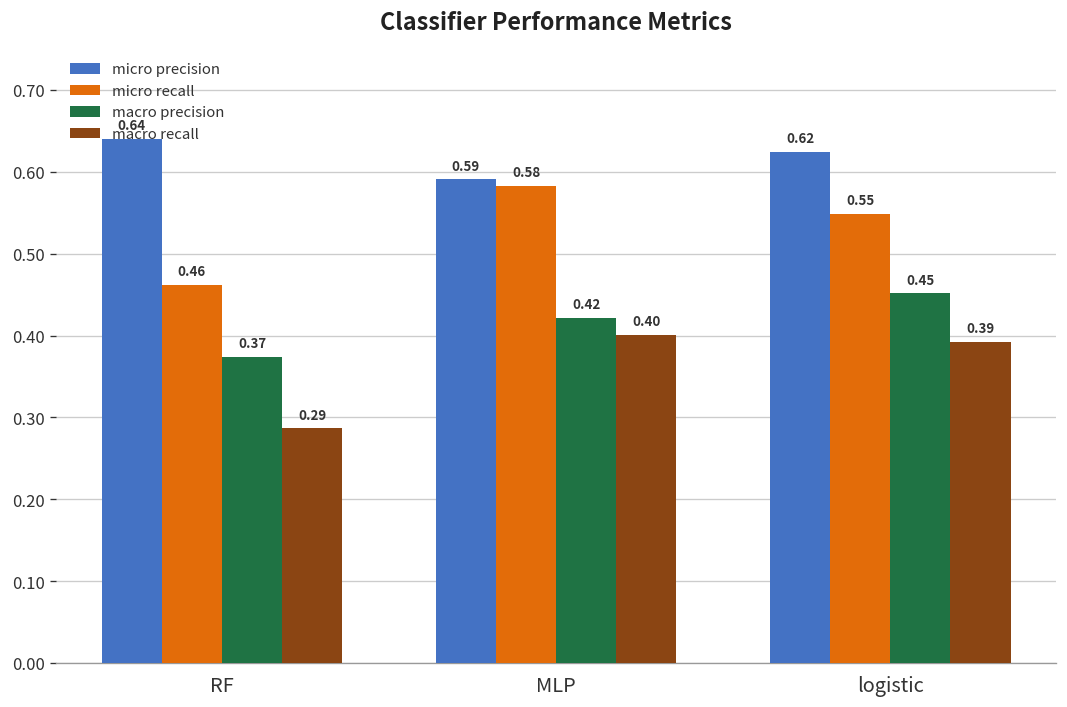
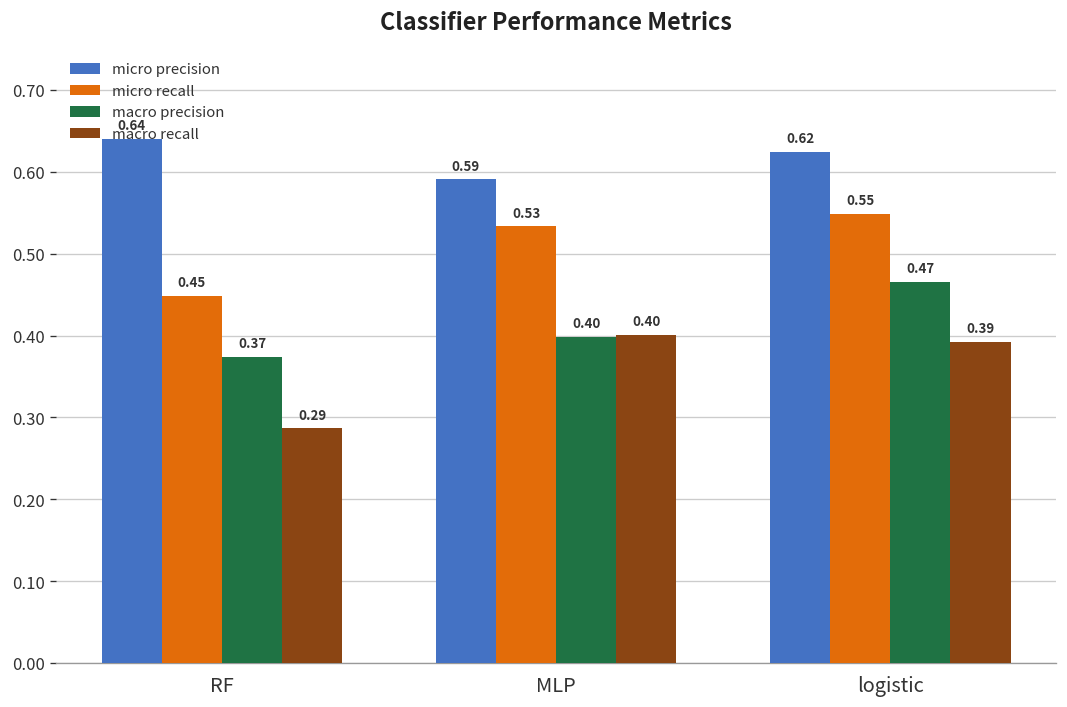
micro recall, RF: 0.46 -> 0.45
micro recall, MLP: 0.58 -> 0.53
macro precision, MLP: 0.42 -> 0.40
macro precision, logistic: 0.45 -> 0.47
